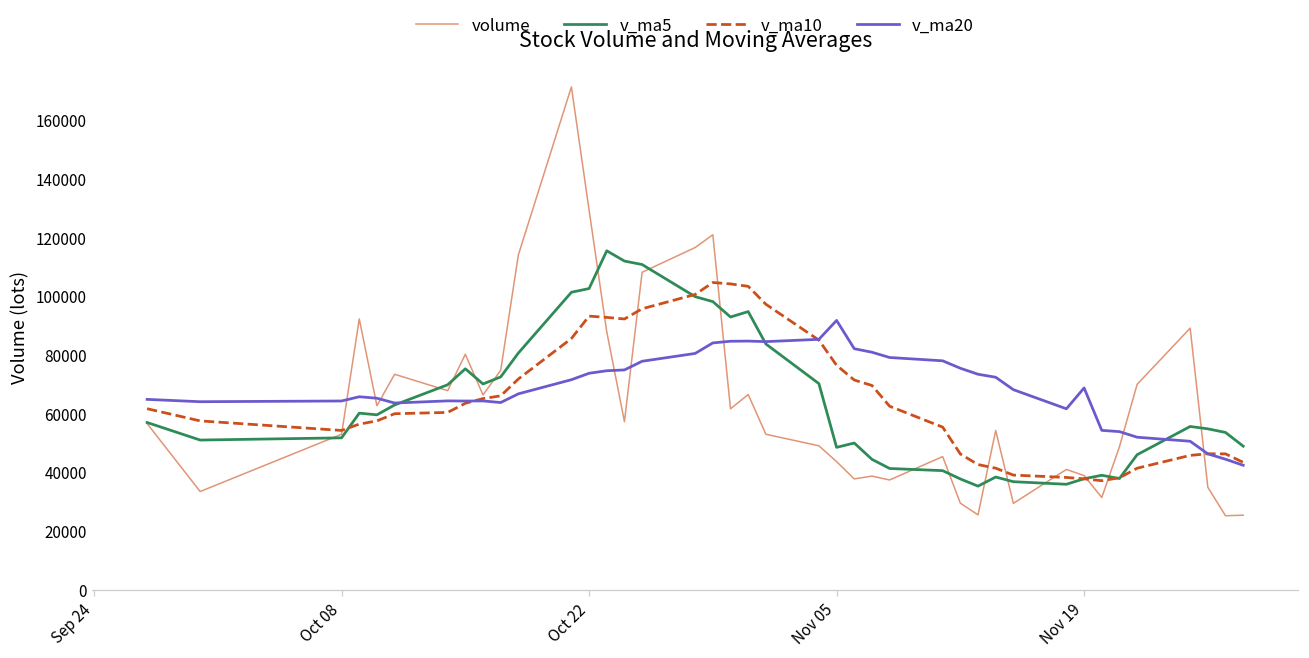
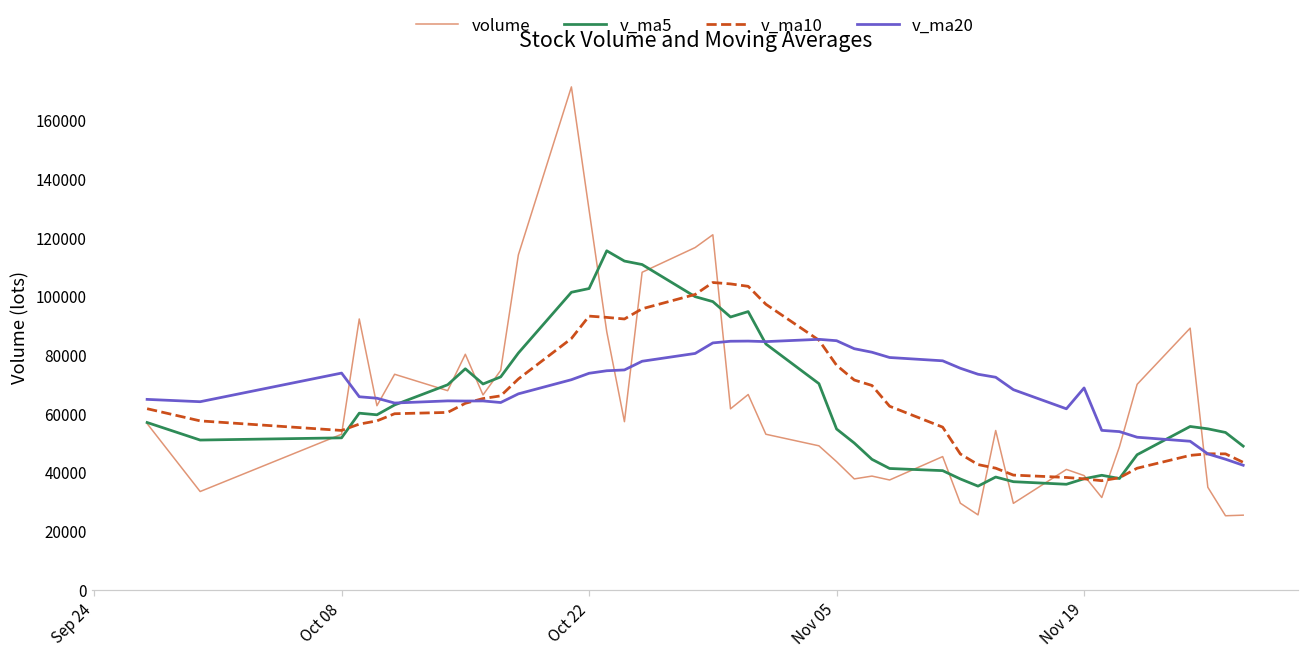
v_ma20, Oct 08: 64000 -> 74000
v_ma5, Nov 05: 49000 -> 55000
v_ma20, Nov 05: 92000 -> 85000
